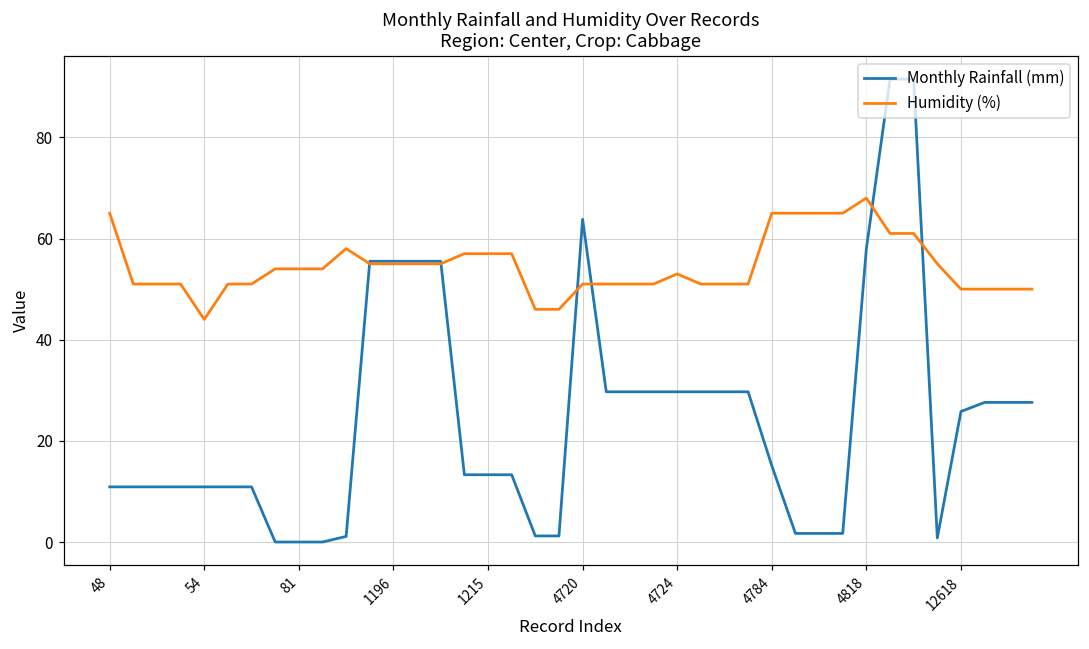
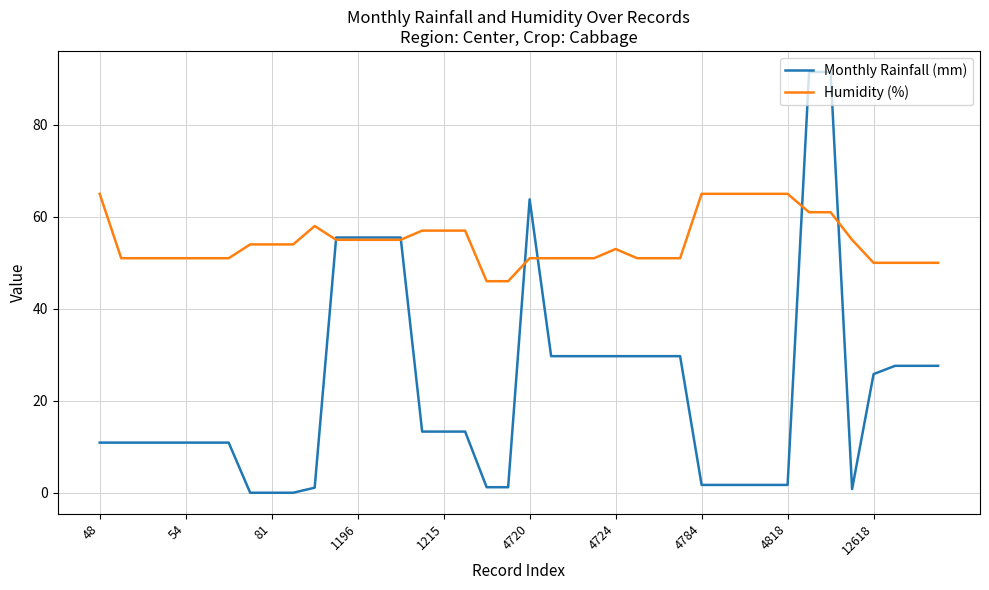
Humidity (%), 54: 44 -> 51
Monthly Rainfall (mm), 4784: 15 -> 2
Monthly Rainfall (mm), 4818: 58 -> 2
Humidity (%), 4818: 68 -> 65
